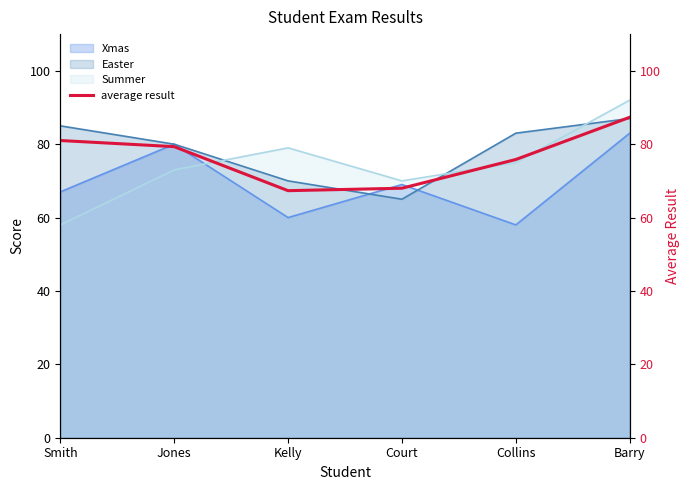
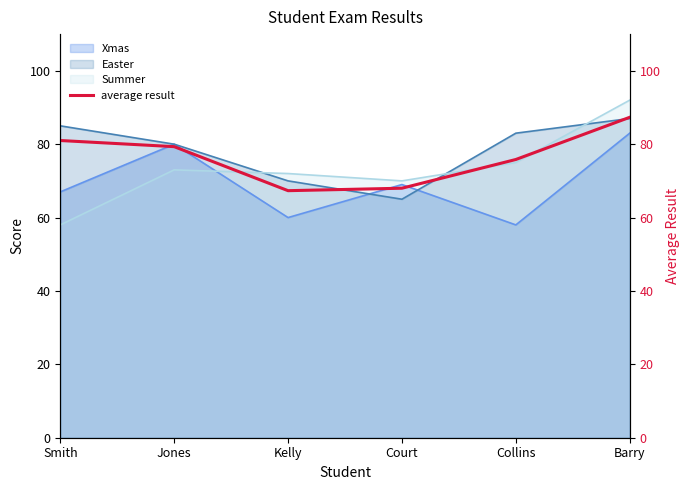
Summer, Kelly: 79 -> 72
